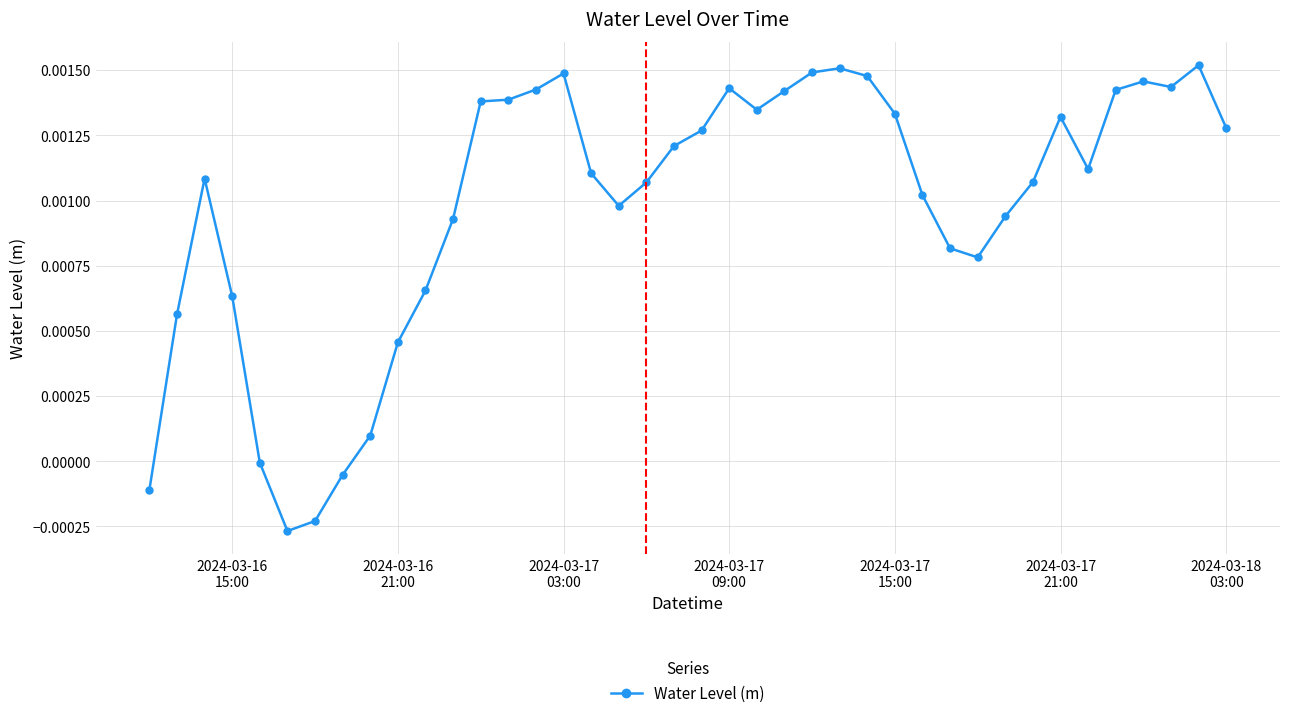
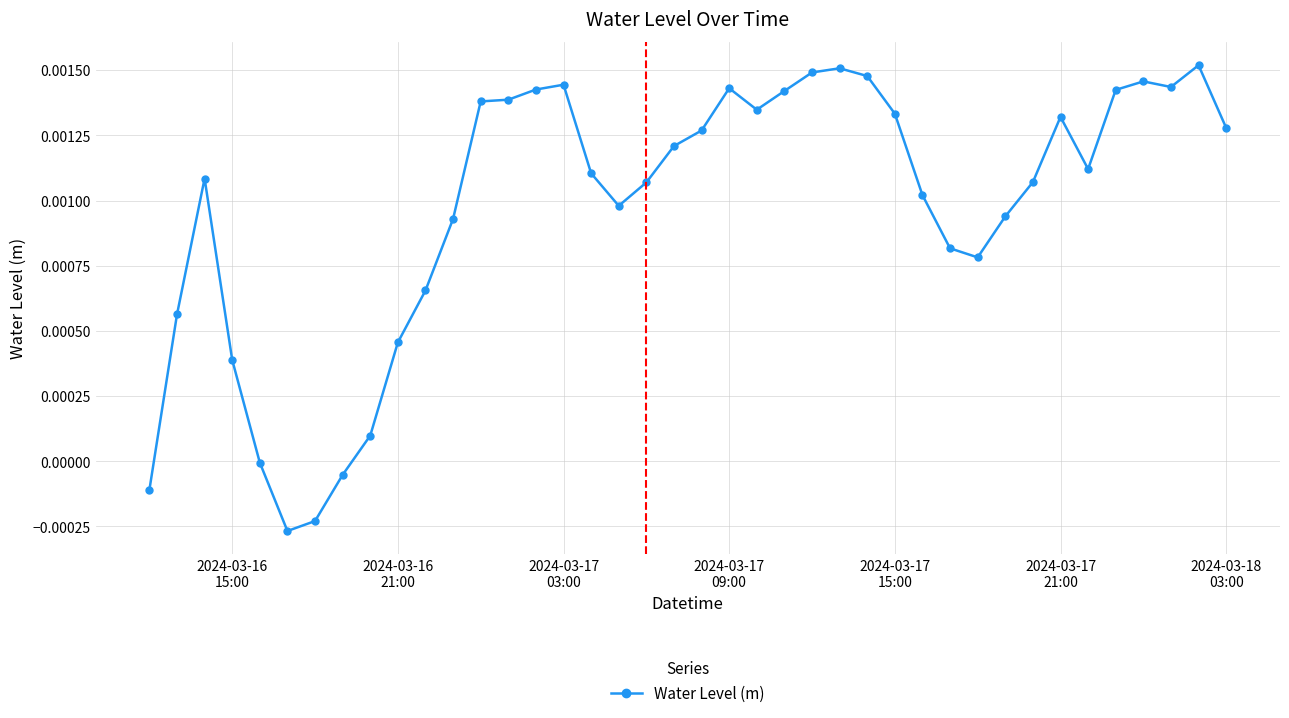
2024-03-16 15:00: 0.00063 -> 0.00039
2024-03-17 03:00: 0.00149 -> 0.00144
